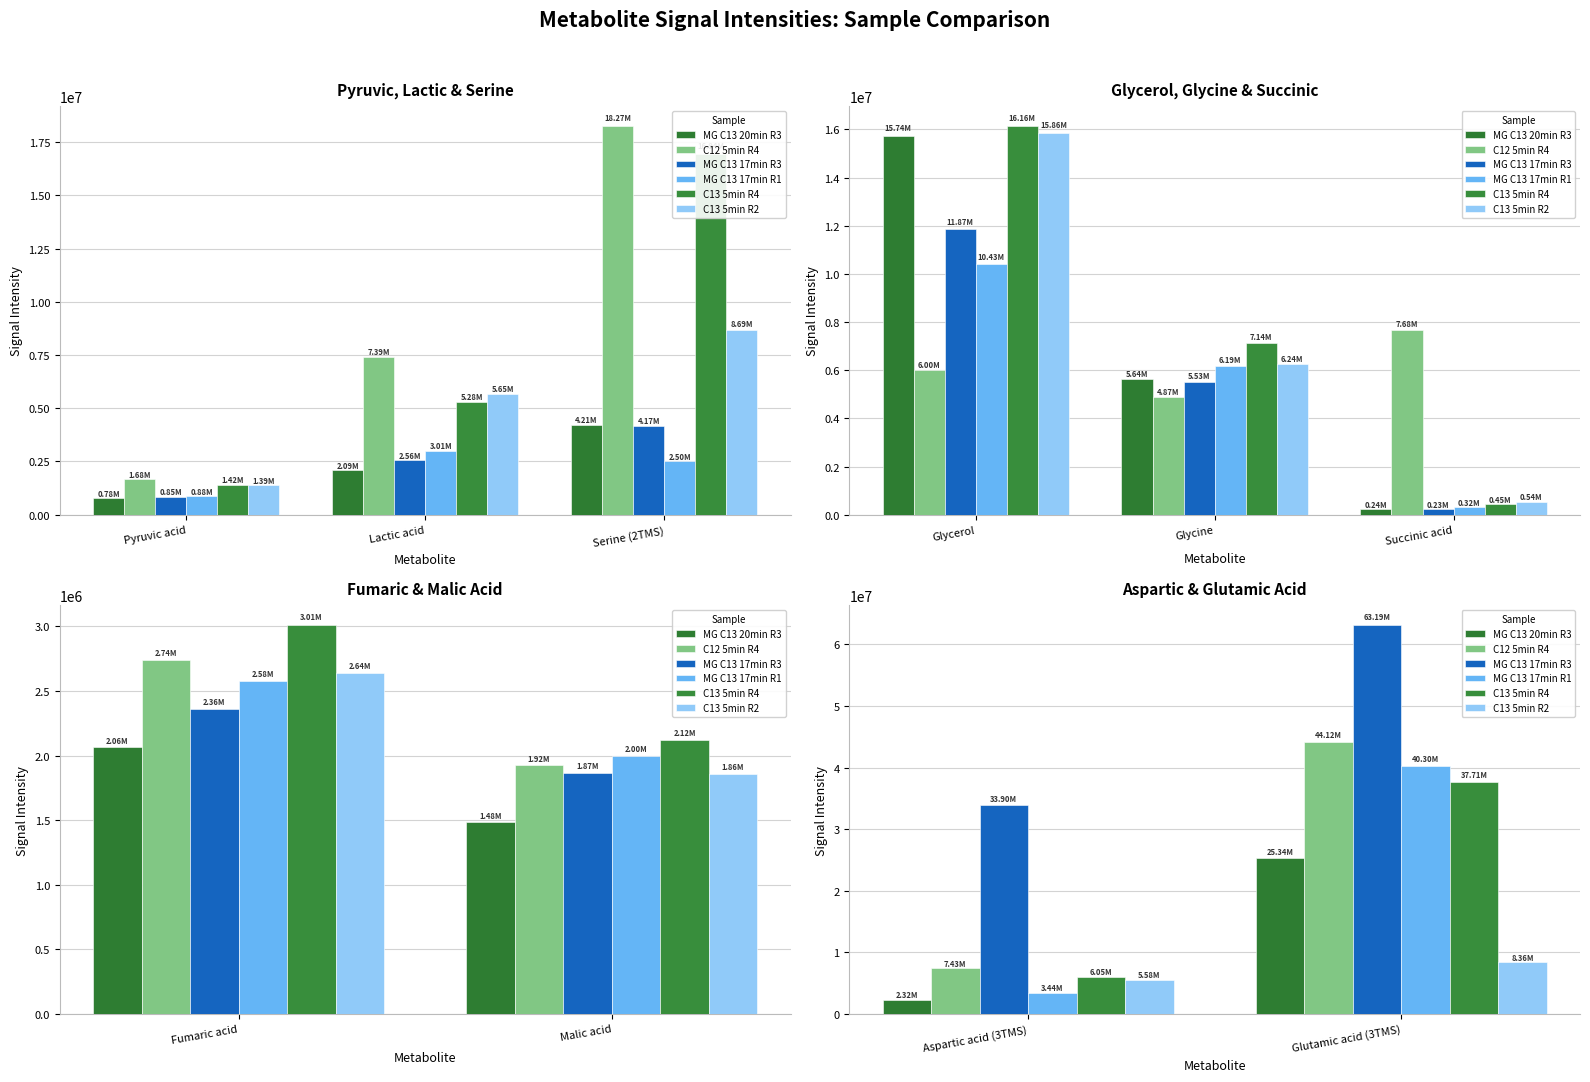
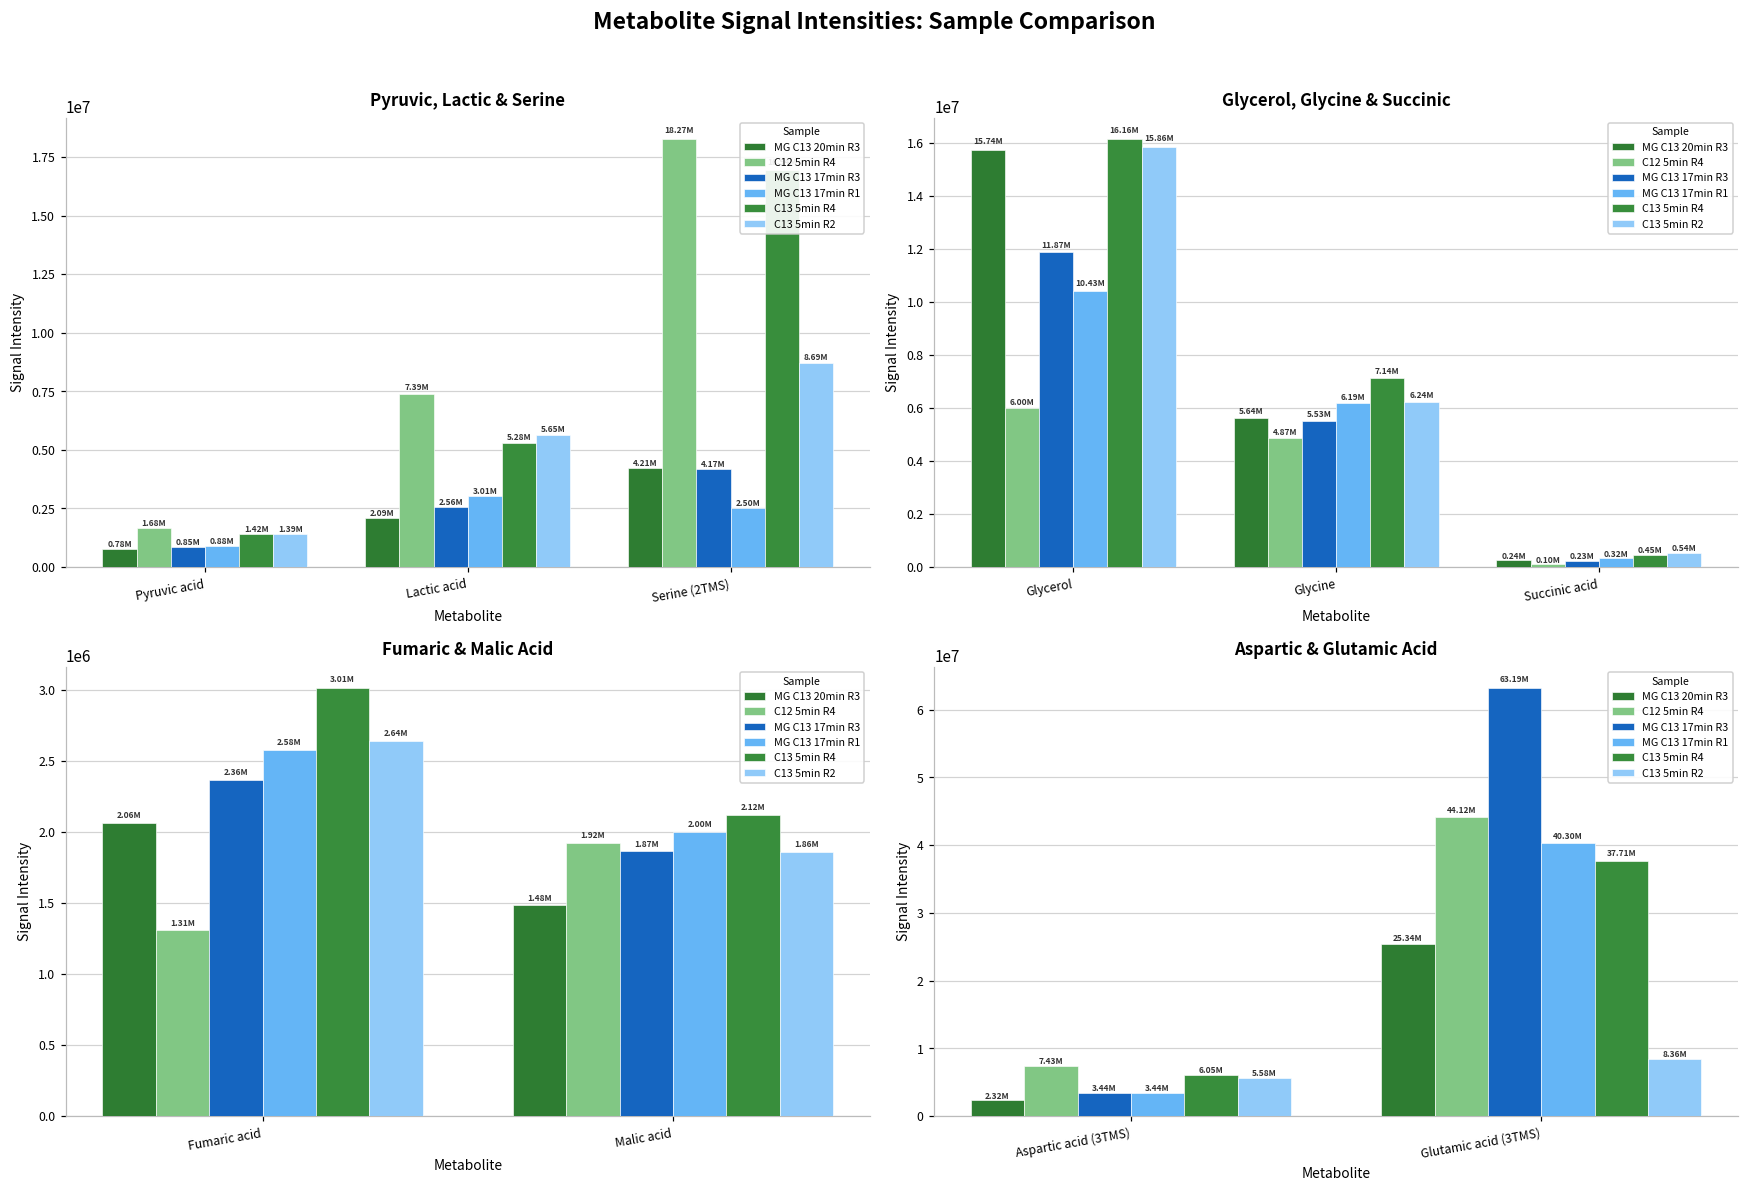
Glycerol, Glycine & Succinic, C12 5min R4, Succinic acid: 7.68M -> 0.10M
Fumaric & Malic Acid, C12 5min R4, Fumaric acid: 2.74M -> 1.31M
Aspartic & Glutamic Acid, MG C13 17min R3, Aspartic acid (3TMS): 33.90M -> 3.44M
